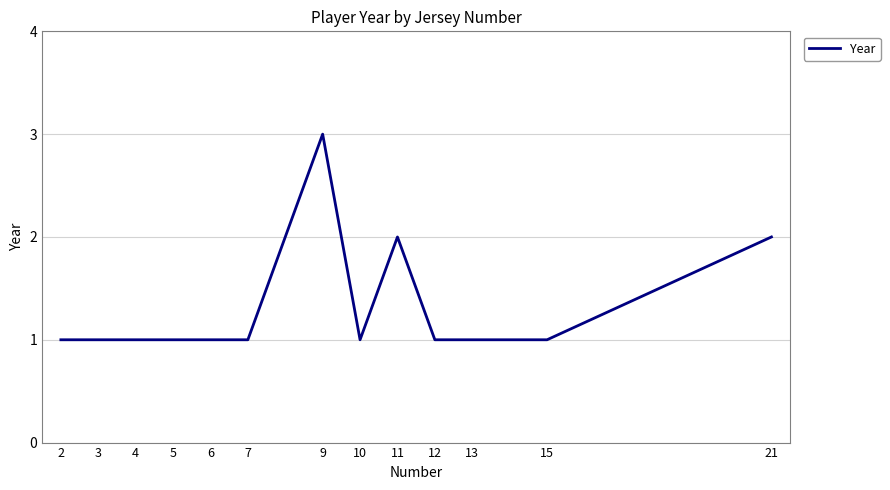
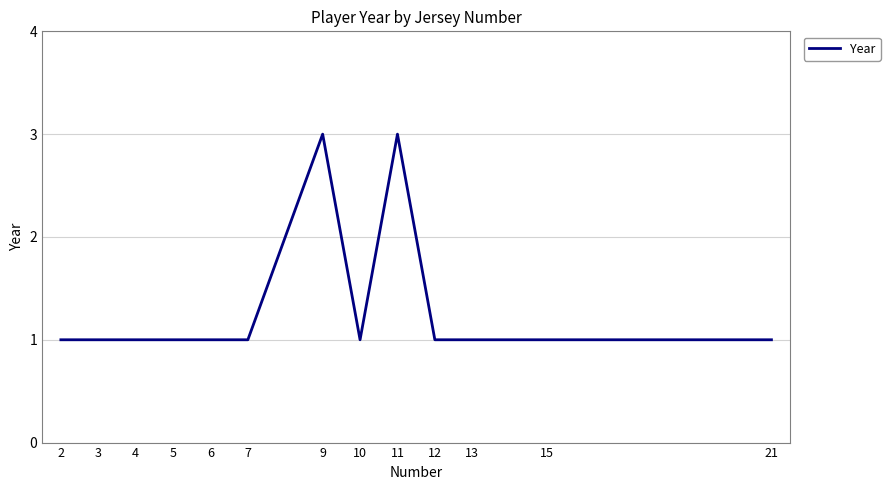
11: 2 -> 3
21: 2 -> 1
